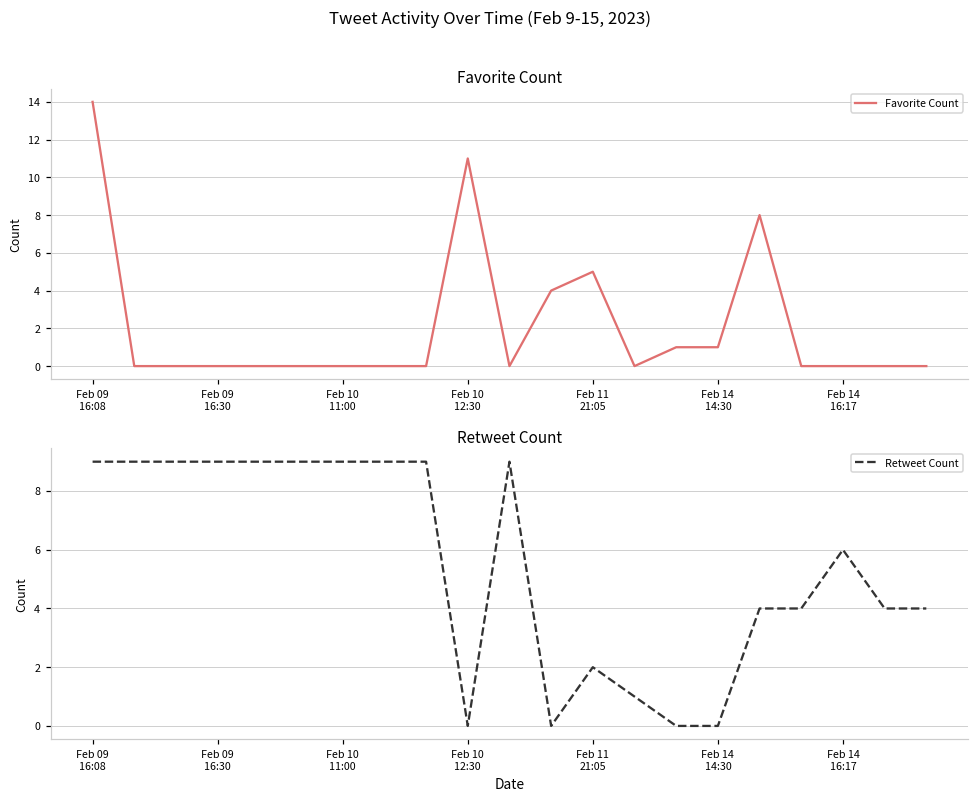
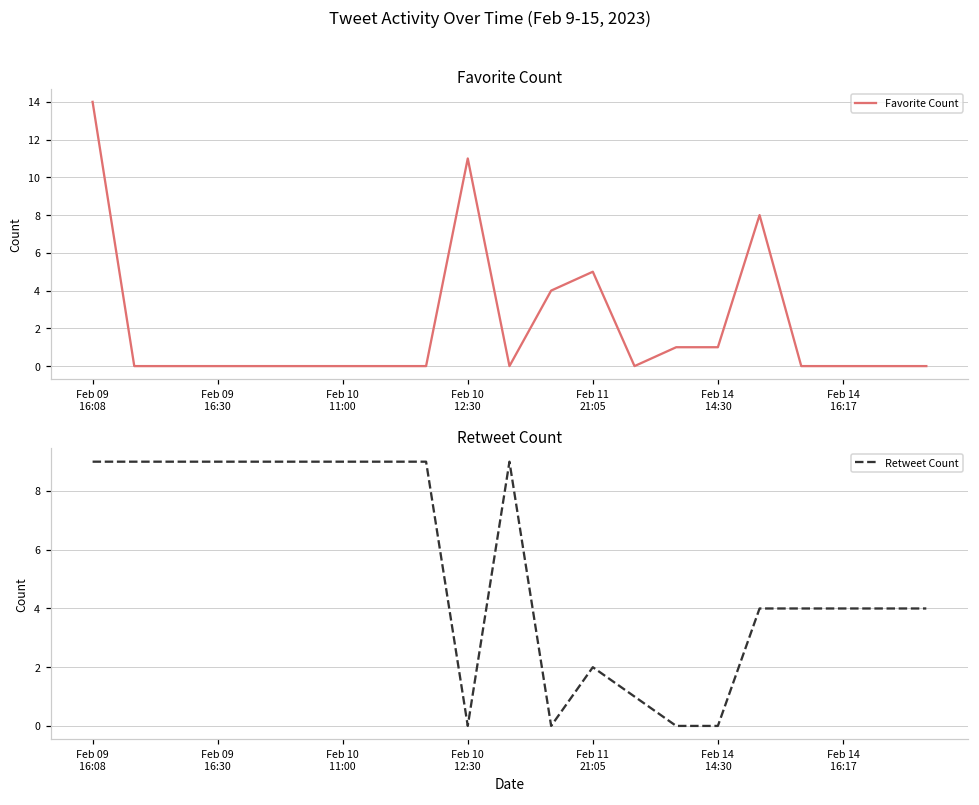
Retweet Count, Feb 14 16:17: 6 -> 4
